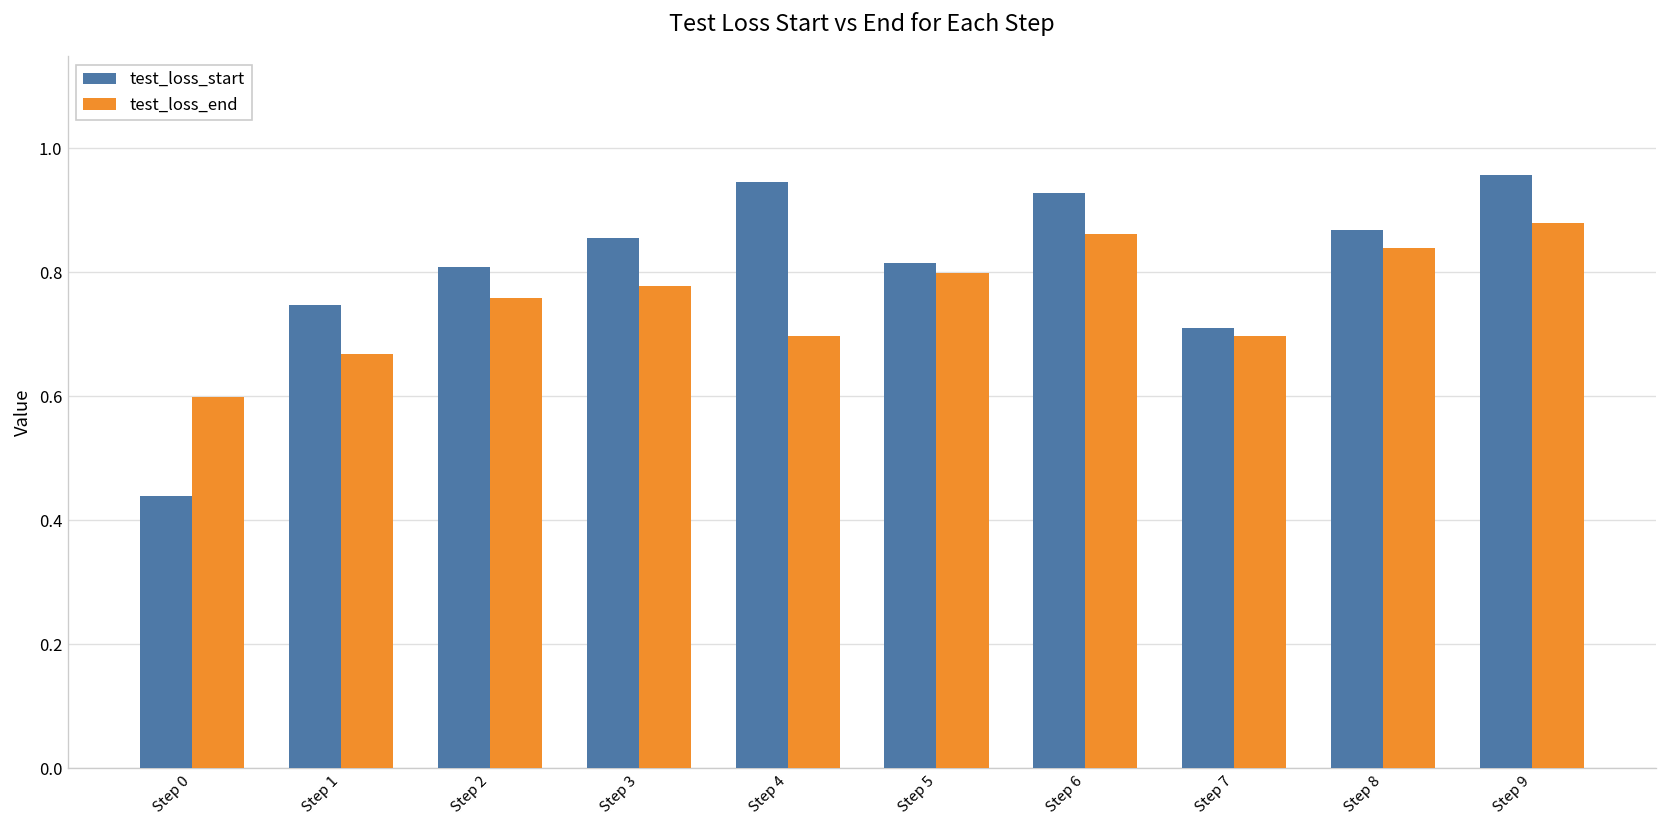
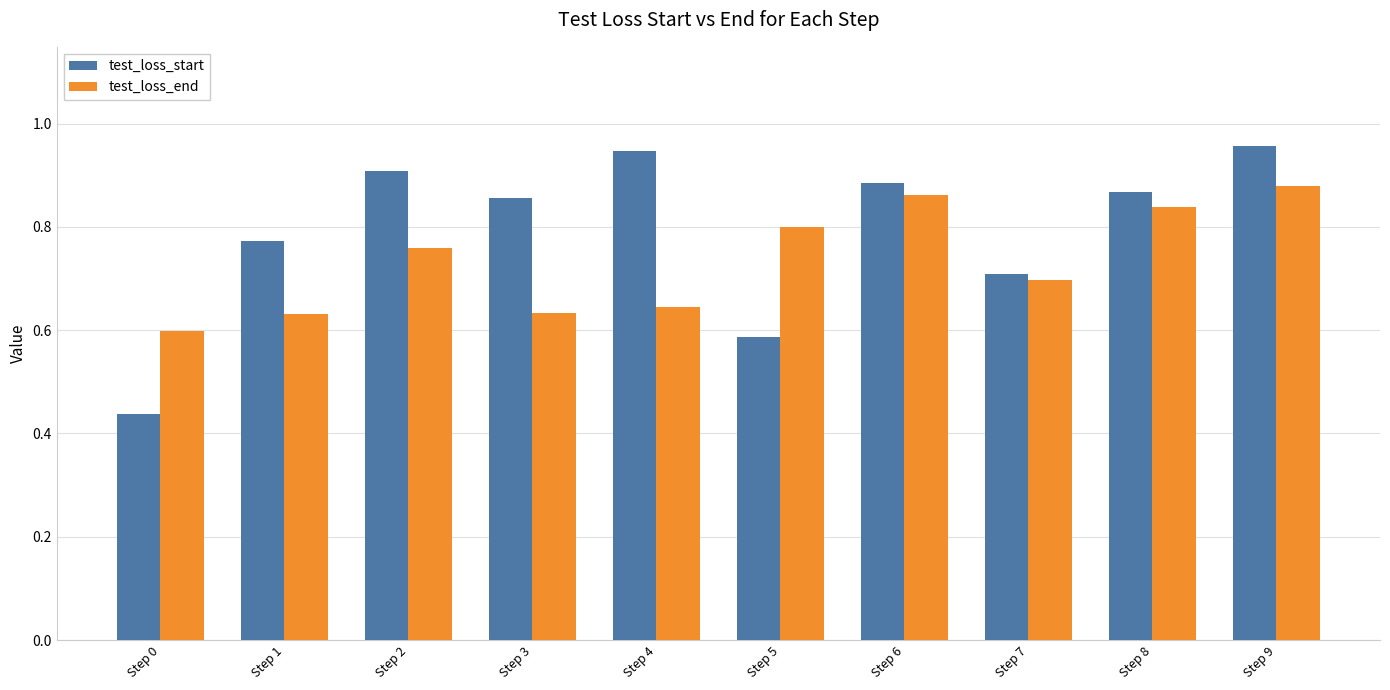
test_loss_start, Step 1: 0.75 -> 0.77
test_loss_end, Step 1: 0.67 -> 0.63
test_loss_start, Step 2: 0.81 -> 0.91
test_loss_end, Step 3: 0.78 -> 0.63
test_loss_end, Step 4: 0.70 -> 0.64
test_loss_start, Step 5: 0.82 -> 0.59
test_loss_start, Step 6: 0.93 -> 0.88
